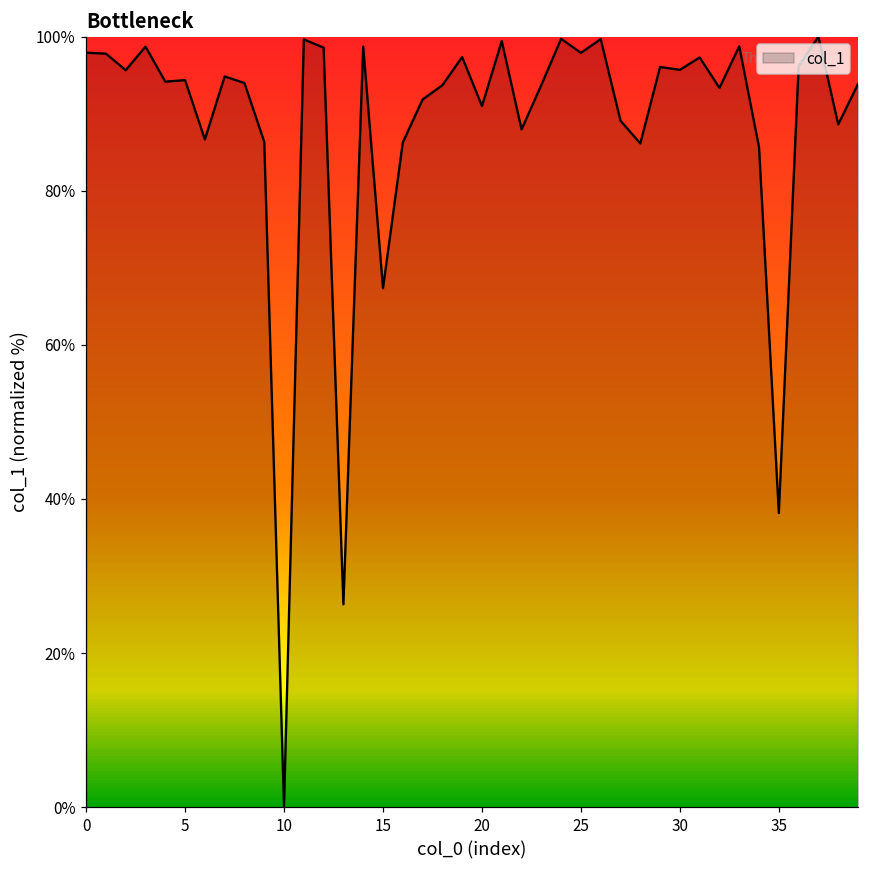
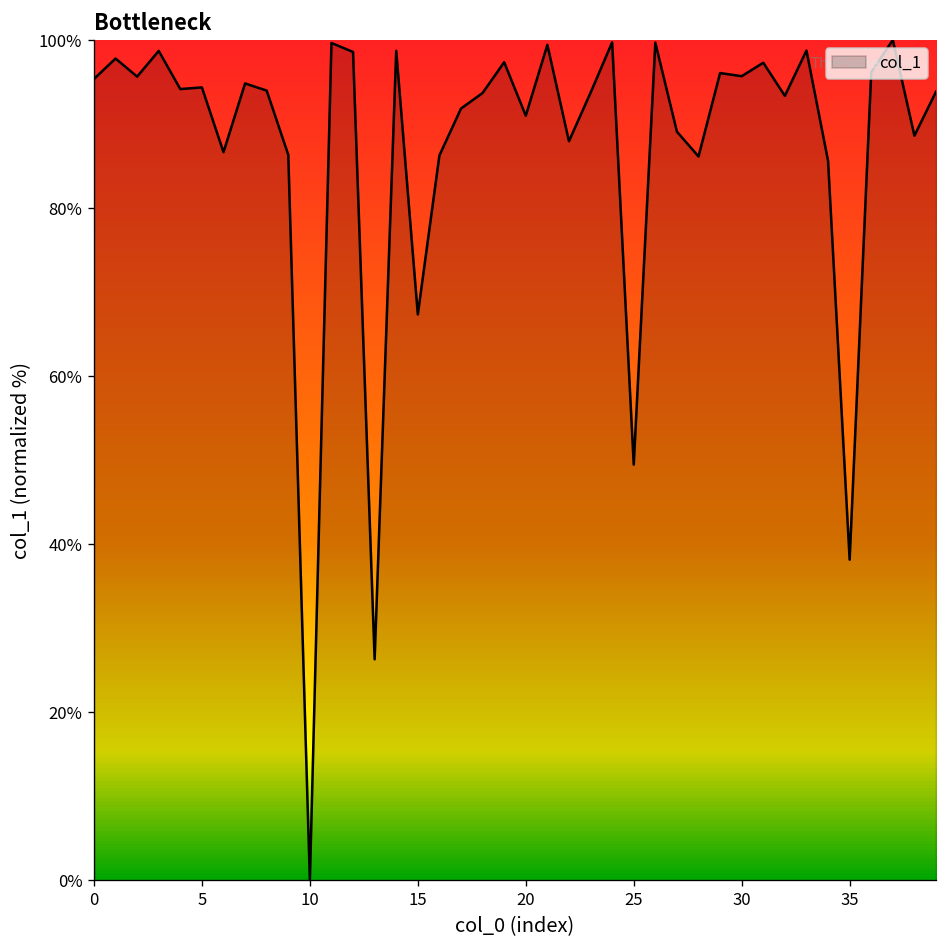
0: 98% -> 95%
25: 98% -> 49%
